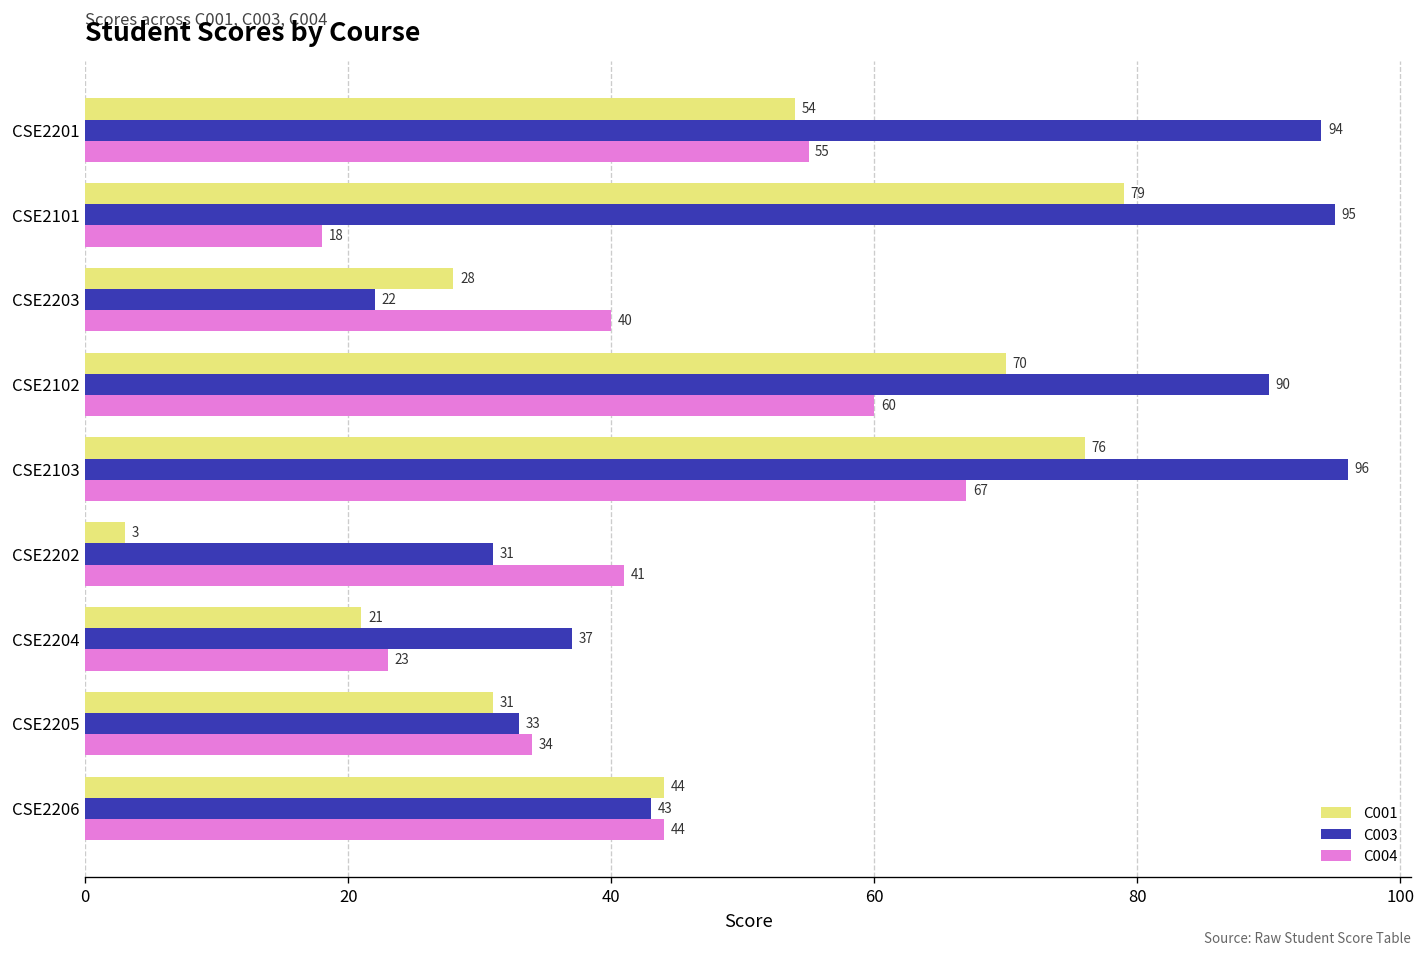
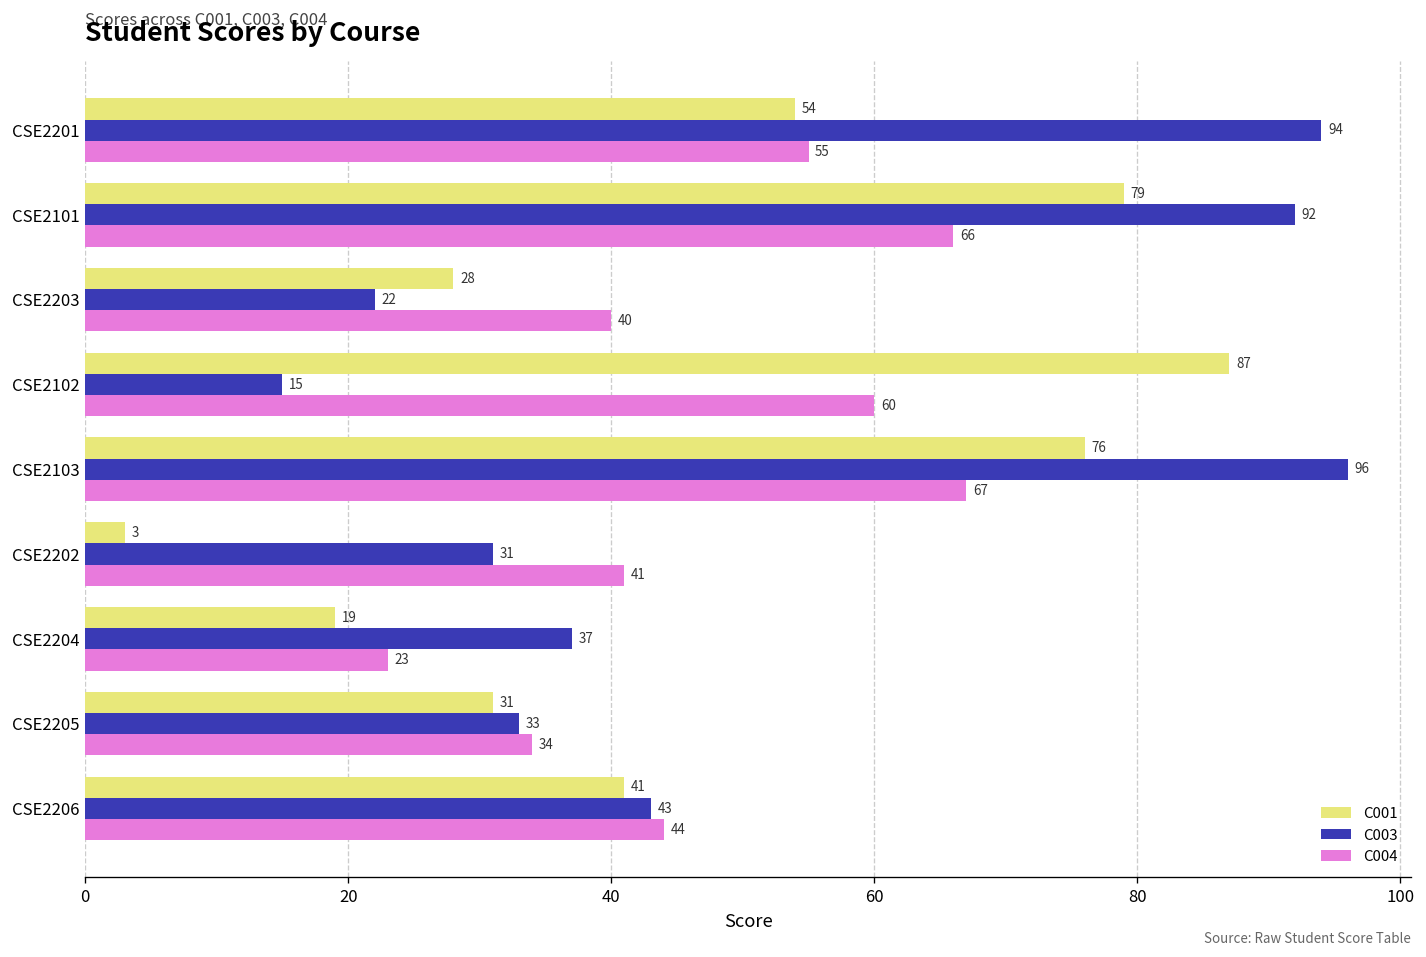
C003, CSE2101: 95 -> 92
C004, CSE2101: 18 -> 66
C001, CSE2102: 70 -> 87
C003, CSE2102: 90 -> 15
C001, CSE2204: 21 -> 19
C001, CSE2206: 44 -> 41
